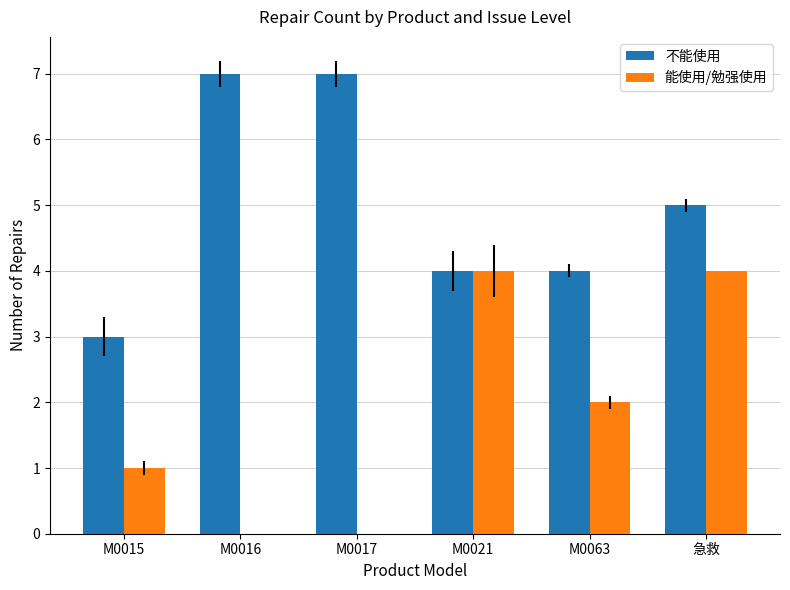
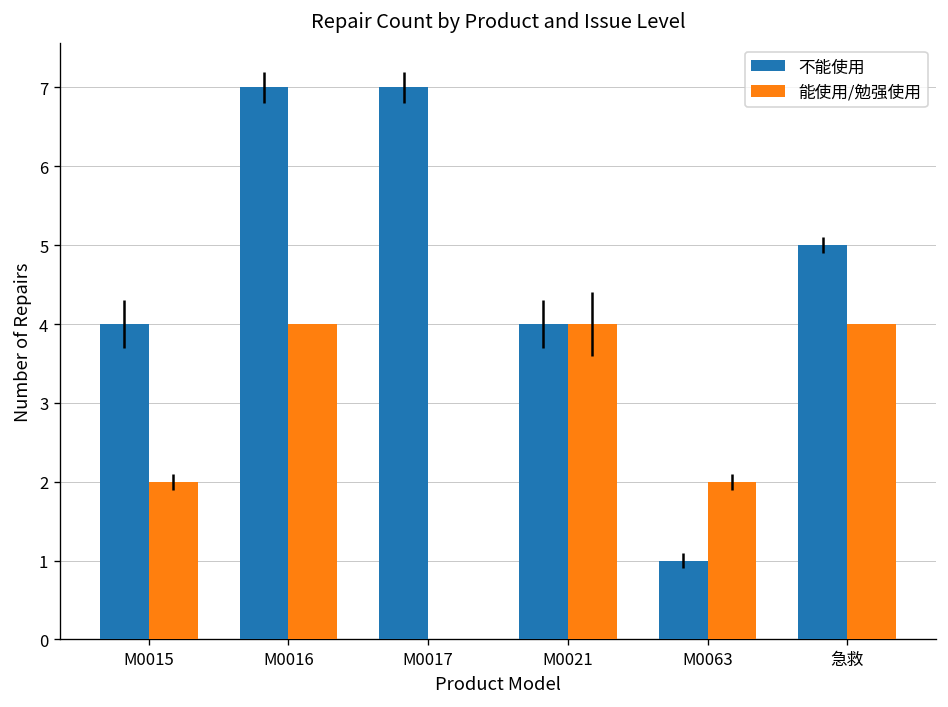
不能使用, M0015: 3 -> 4
能使用/勉强使用, M0015: 1 -> 2
能使用/勉强使用, M0016: 0 -> 4
不能使用, M0063: 4 -> 1
